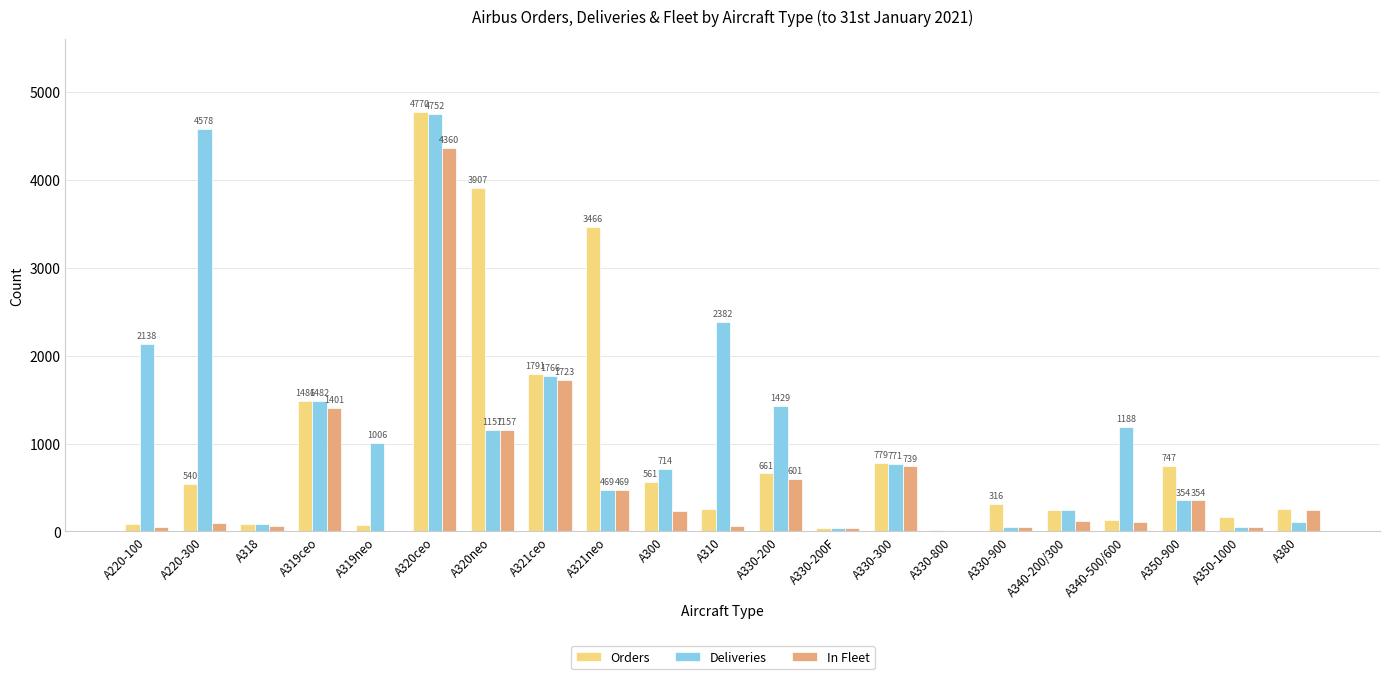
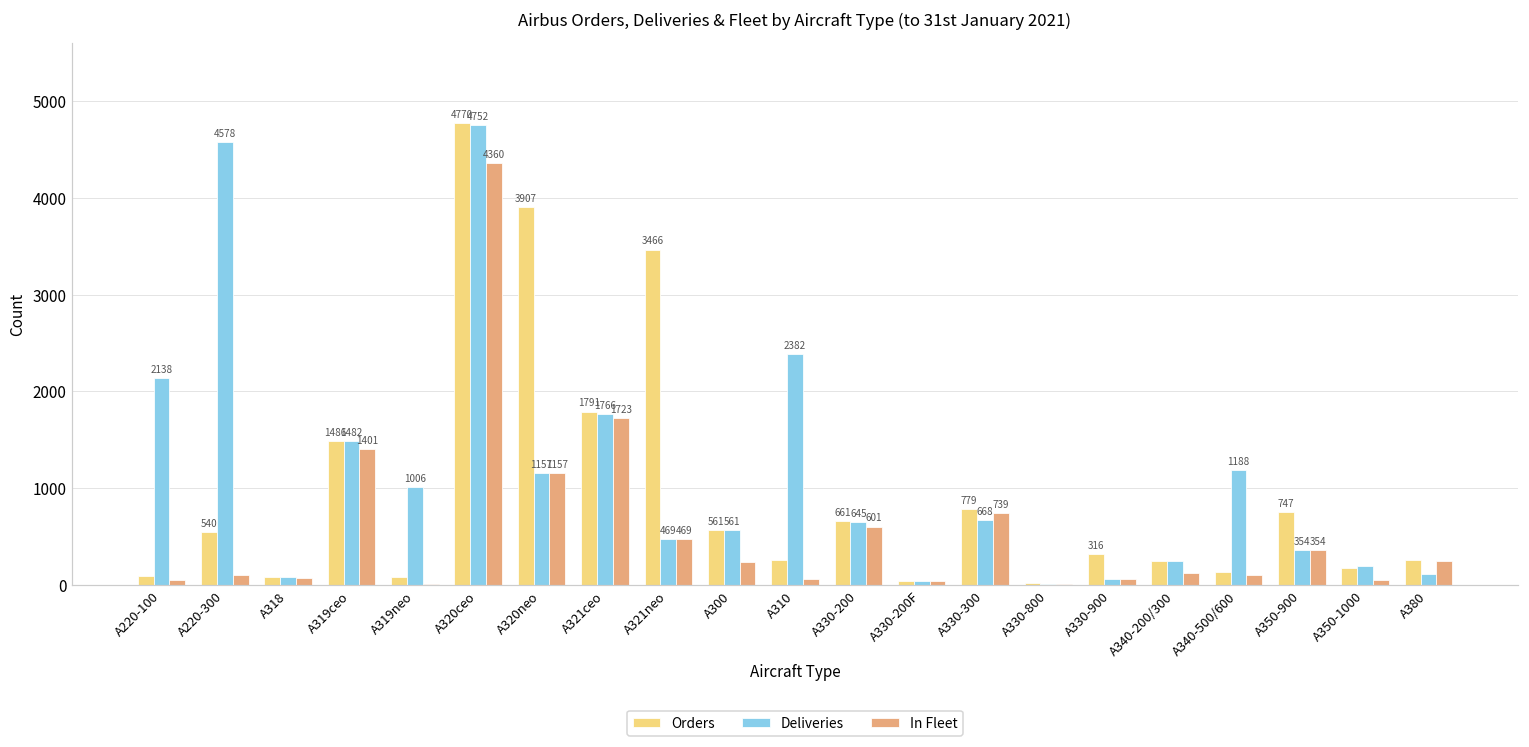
Deliveries, A300: 714 -> 561
Deliveries, A330-200: 1429 -> 645
Deliveries, A330-300: 771 -> 668
Deliveries, A350-1000: 100 -> 200
